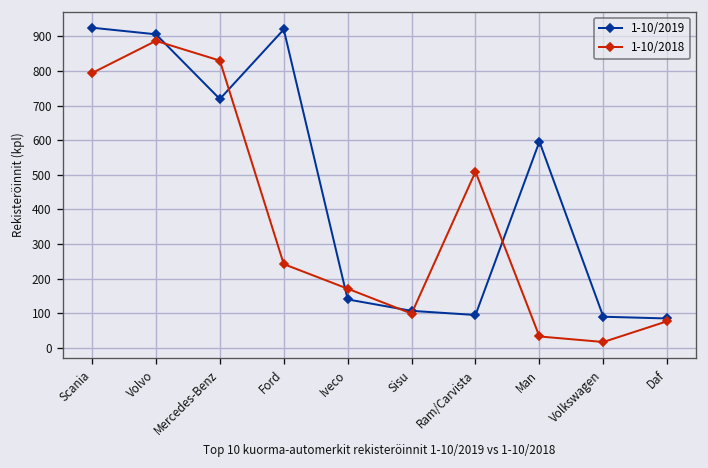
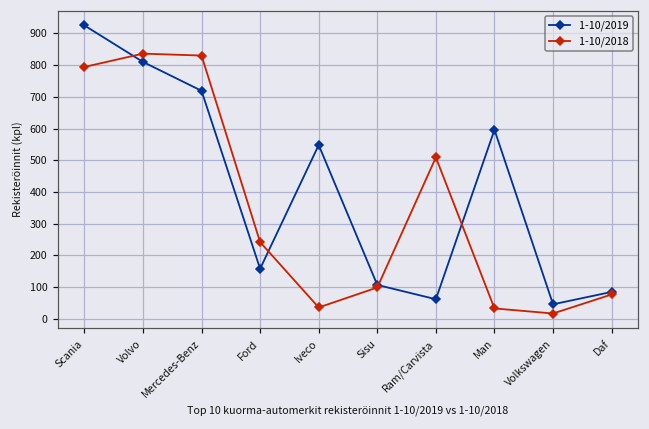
1-10/2019, Volvo: 910 -> 810
1-10/2018, Volvo: 890 -> 840
1-10/2019, Ford: 920 -> 160
1-10/2019, Iveco: 140 -> 550
1-10/2018, Iveco: 170 -> 40
1-10/2019, Ram/Carvista: 100 -> 60
1-10/2019, Volkswagen: 90 -> 50
